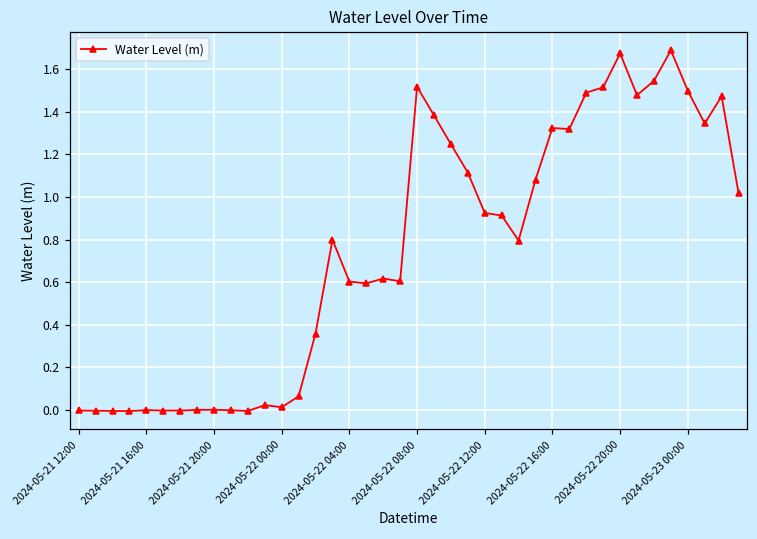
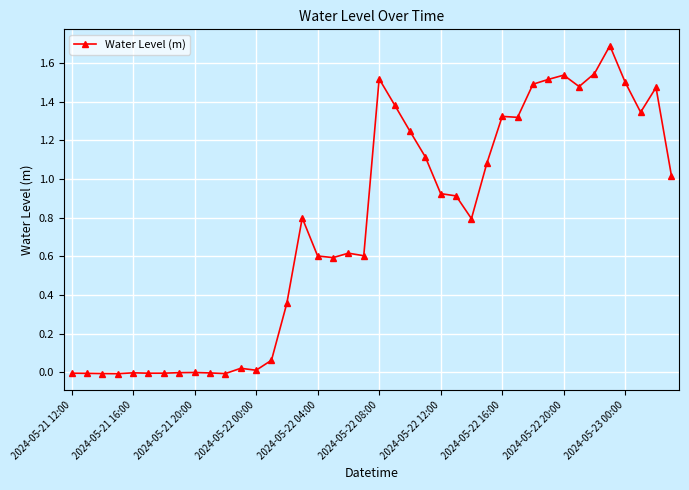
2024-05-22 20:00: 1.68 -> 1.54
